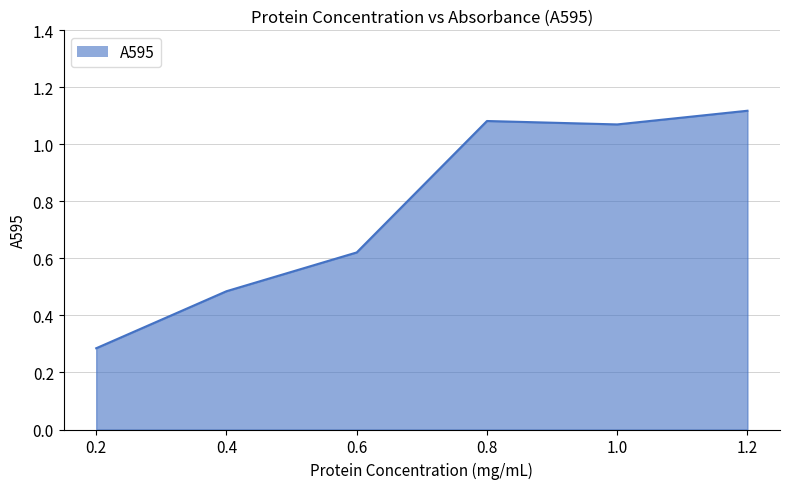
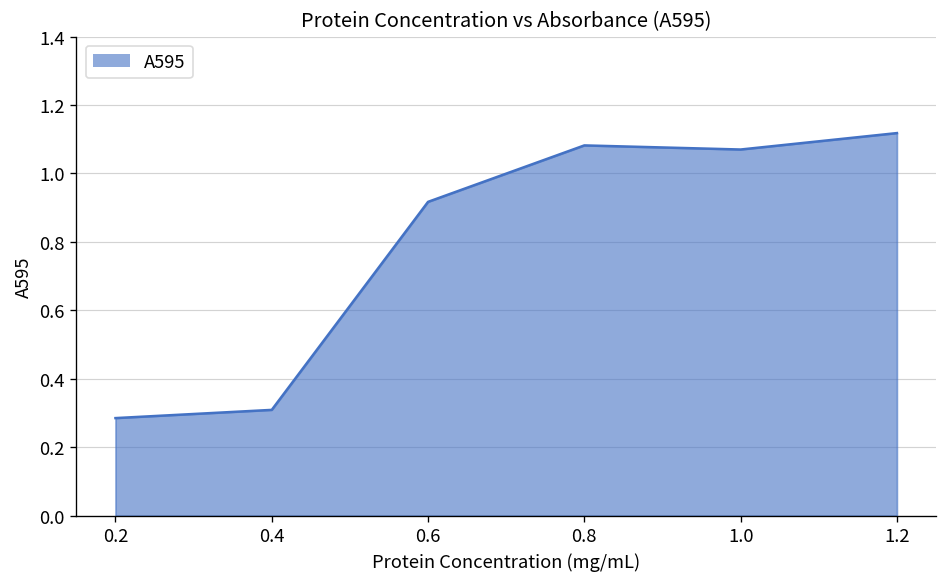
0.4: 0.49 -> 0.31
0.6: 0.62 -> 0.92
